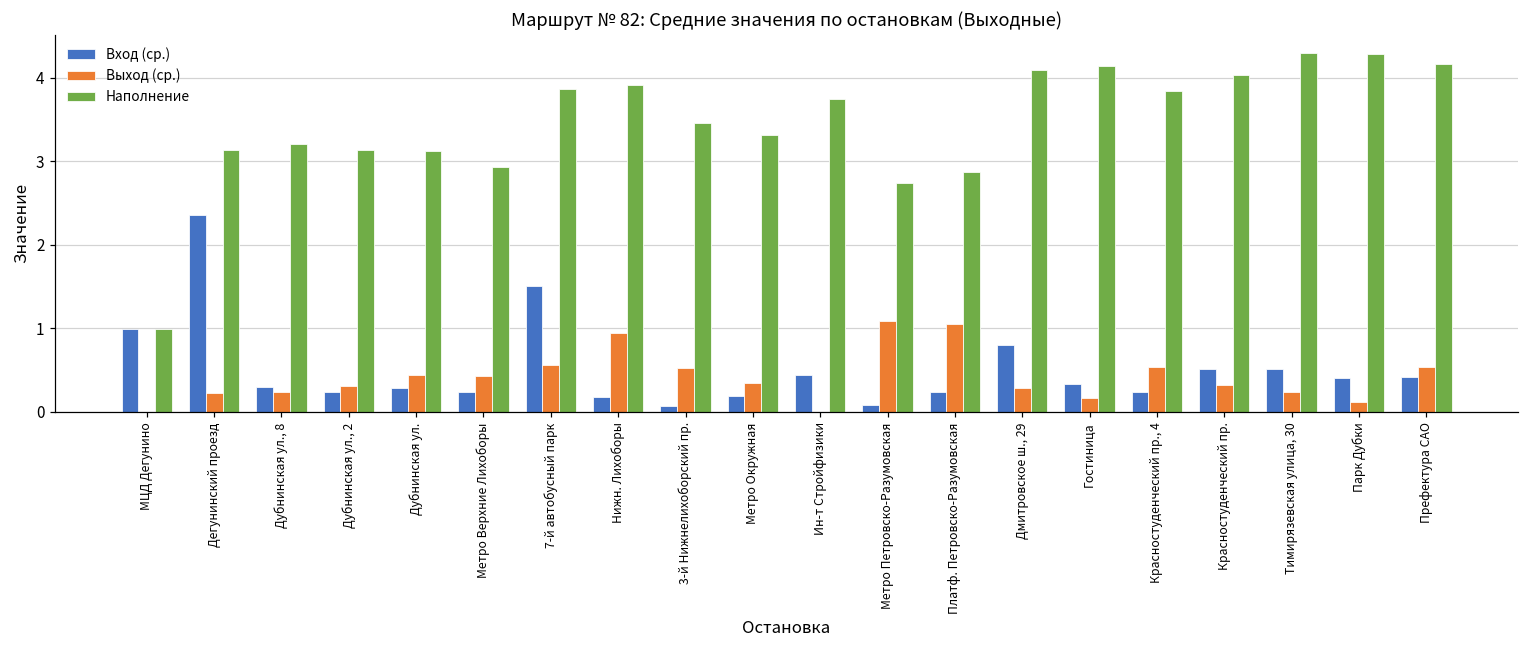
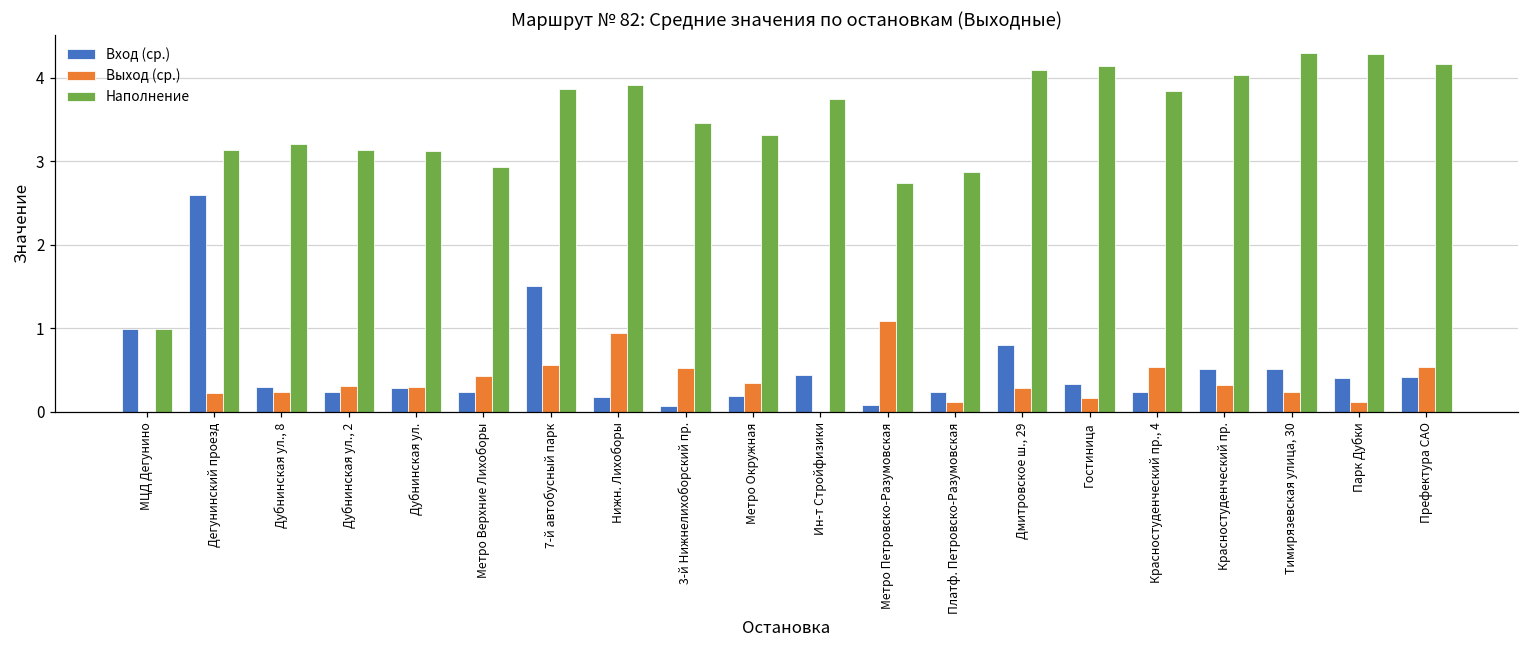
Вход (ср.), Дегунинский проезд: 2.4 -> 2.6
Выход (ср.), Дубнинская ул.: 0.4 -> 0.3
Выход (ср.), Платф. Петровско-Разумовская: 1.1 -> 0.1
